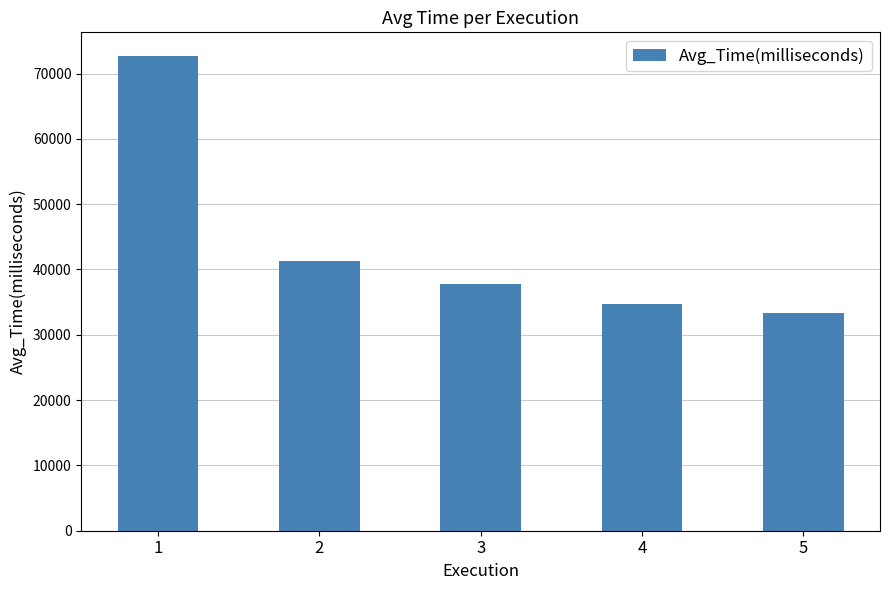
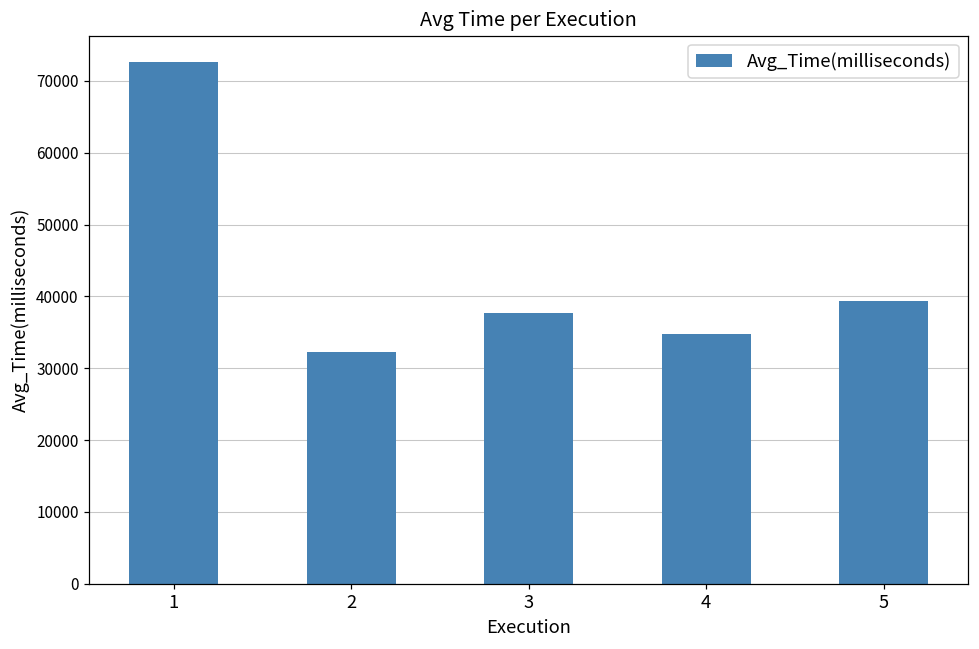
2: 41000 -> 32000
5: 33000 -> 39000
